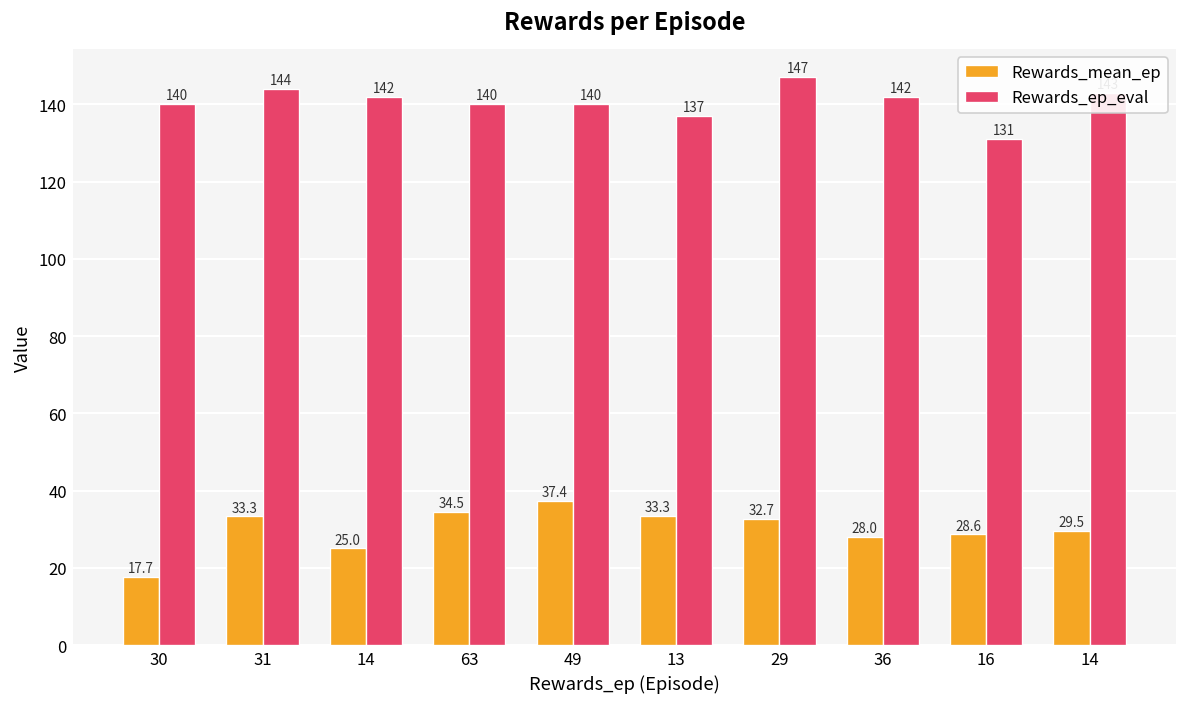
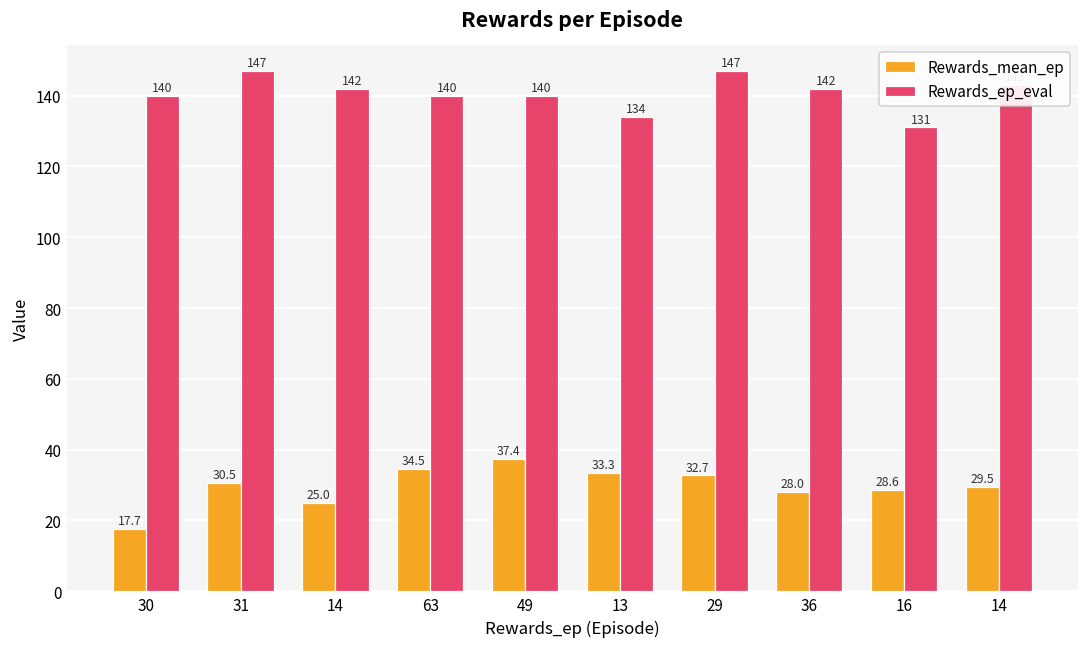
Rewards_mean_ep, 31: 33.3 -> 30.5
Rewards_ep_eval, 31: 144 -> 147
Rewards_ep_eval, 13: 137 -> 134
